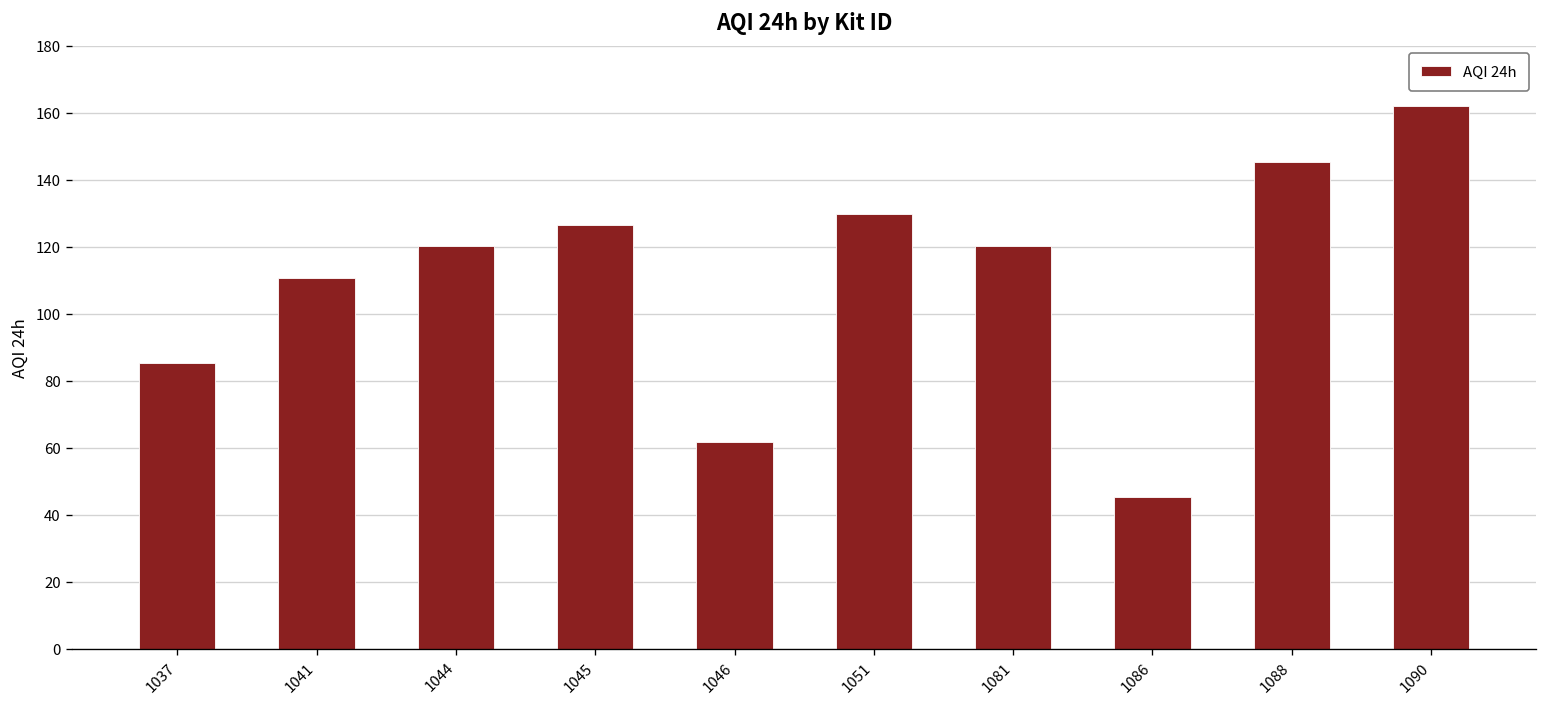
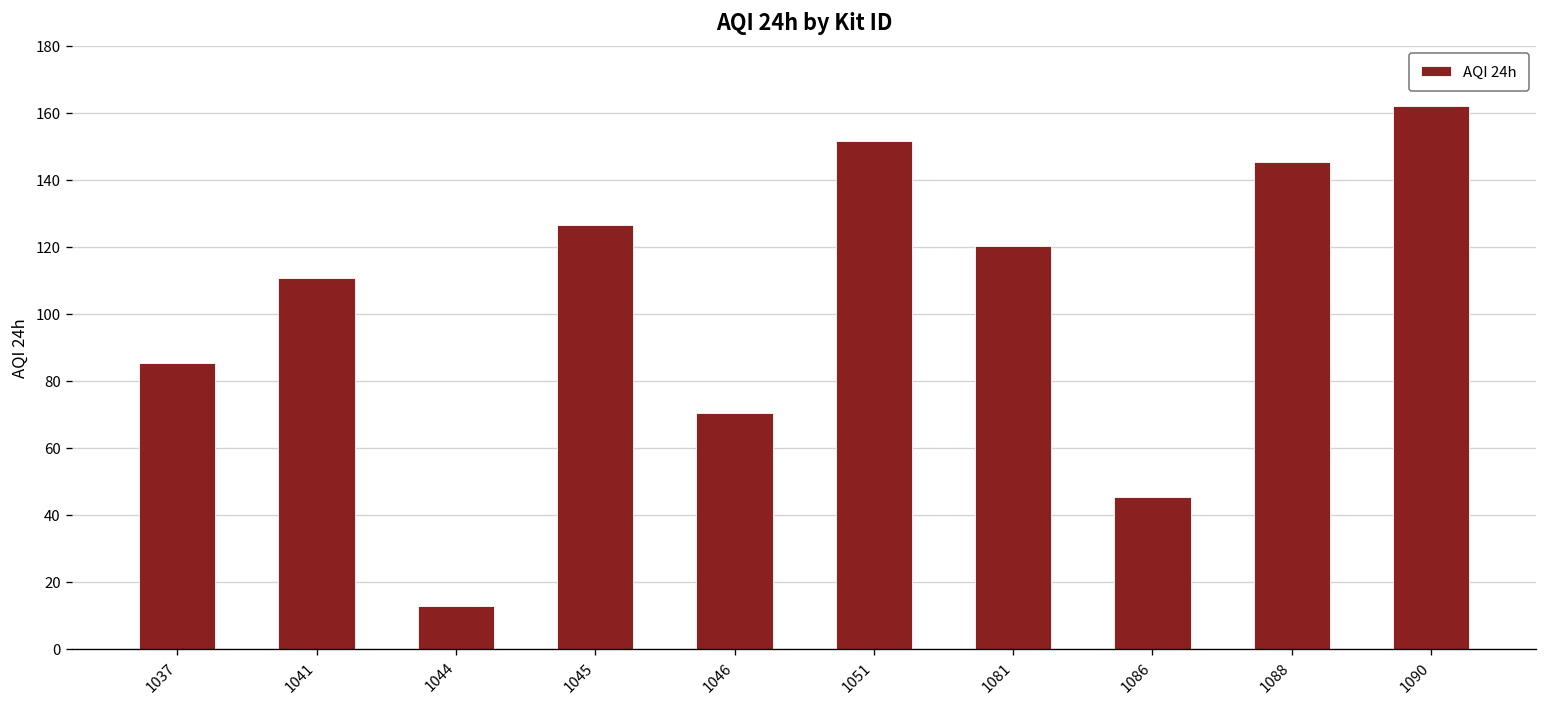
1044: 120 -> 13
1046: 62 -> 70
1051: 130 -> 152
